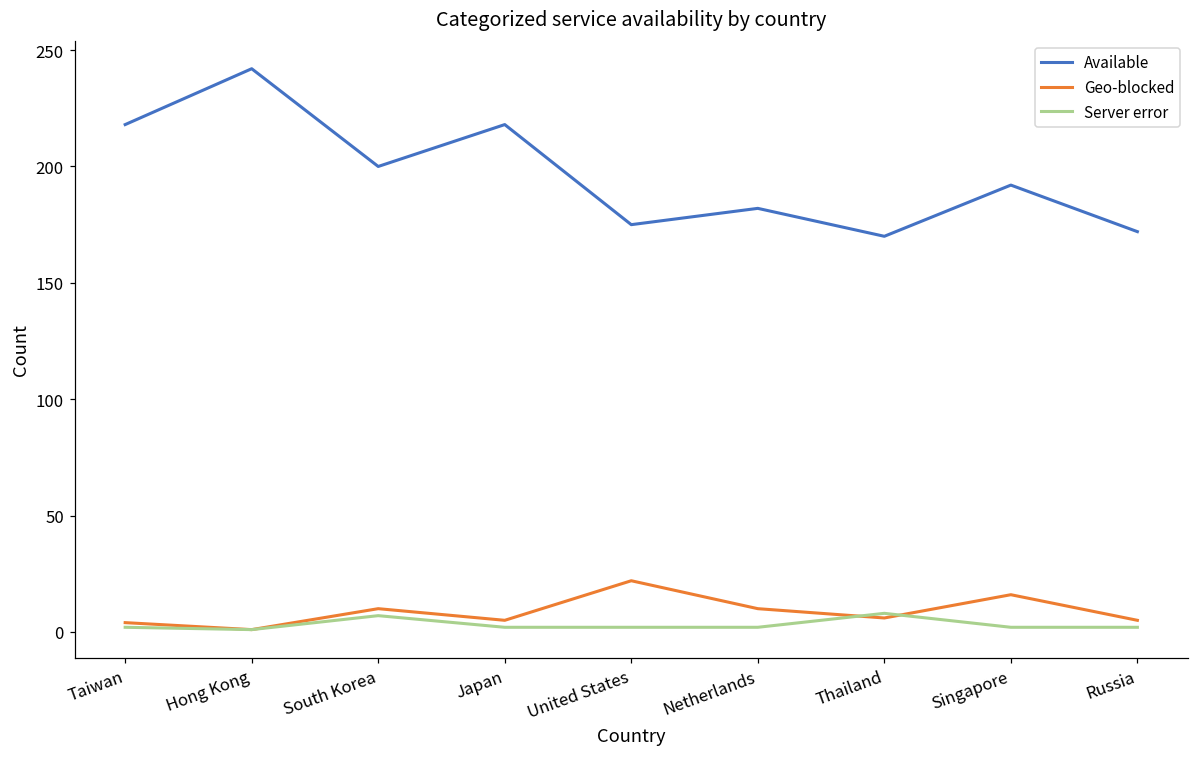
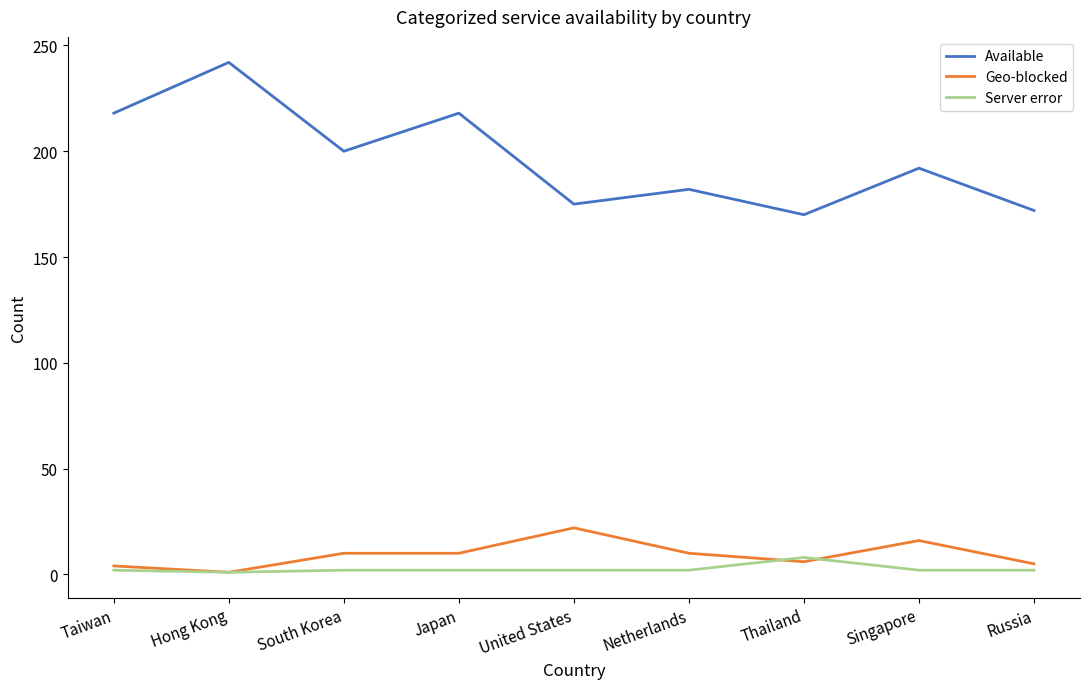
Server error, South Korea: 7 -> 2
Geo-blocked, Japan: 5 -> 10
